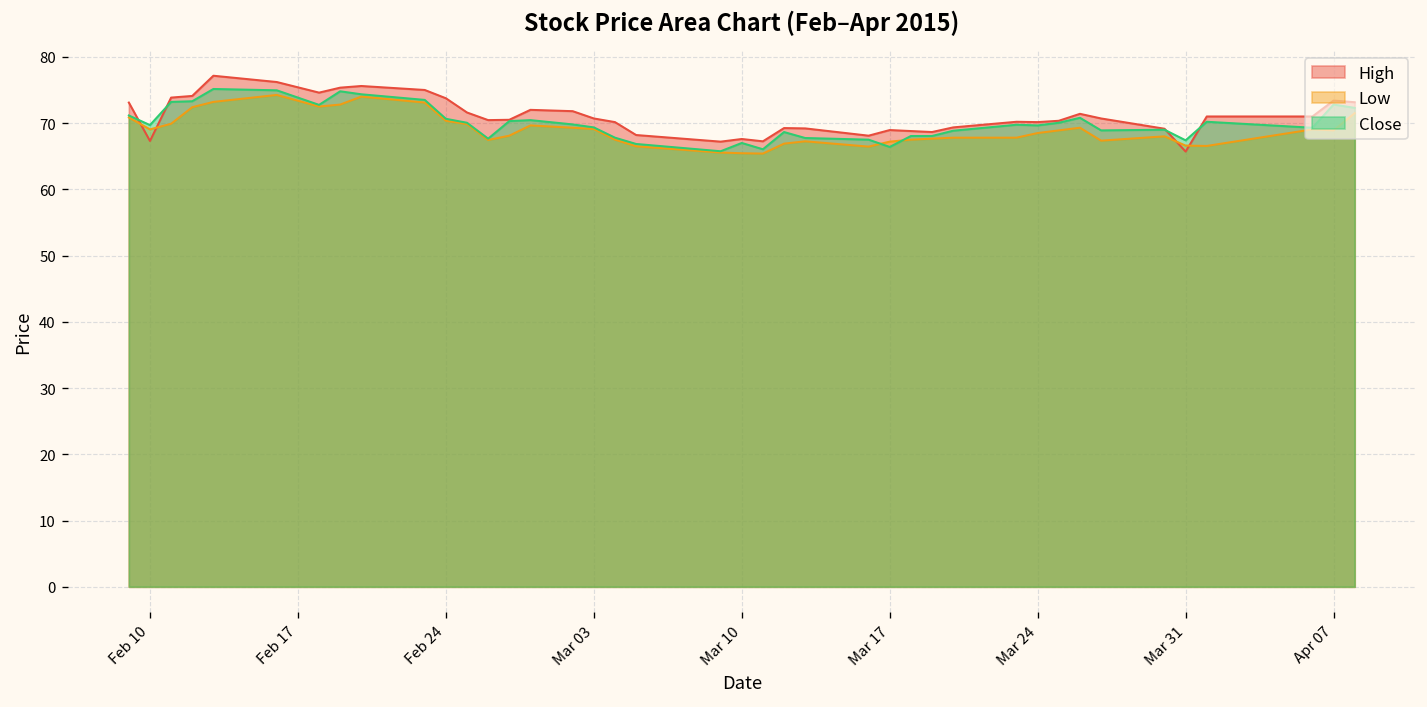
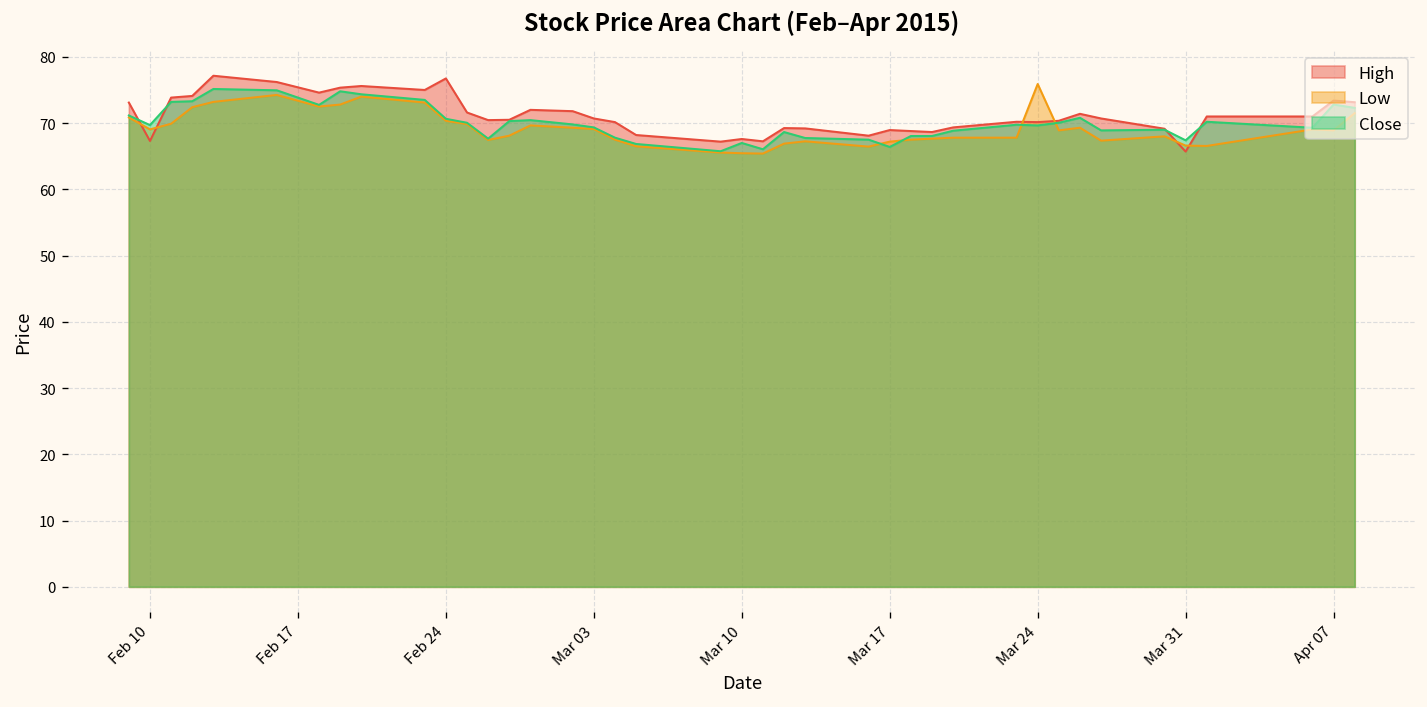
High, Feb 24: 74 -> 77
Low, Mar 24: 69 -> 76
